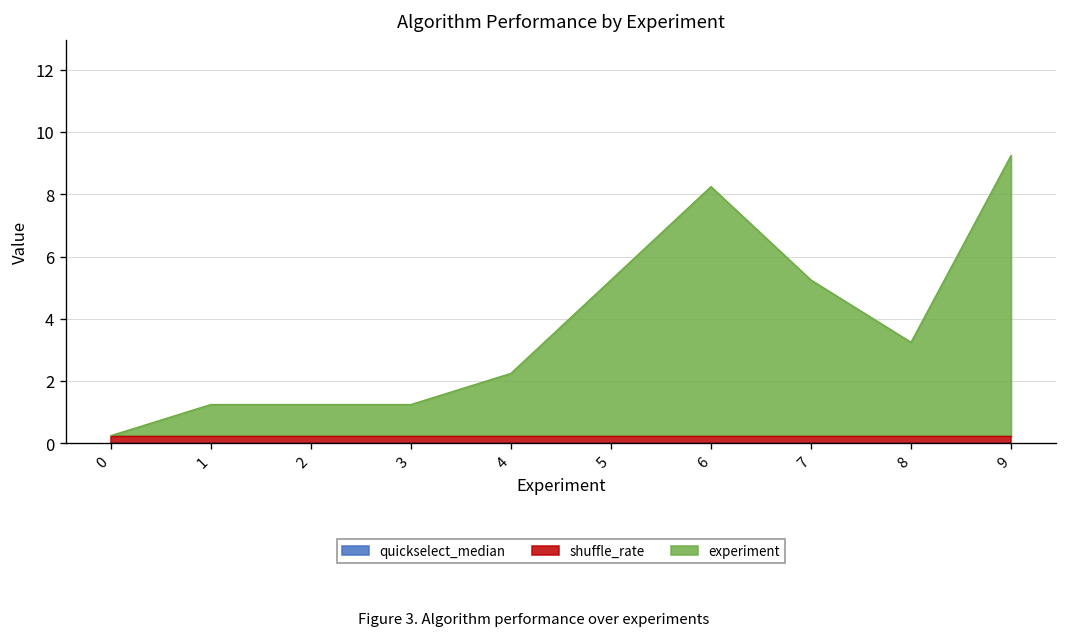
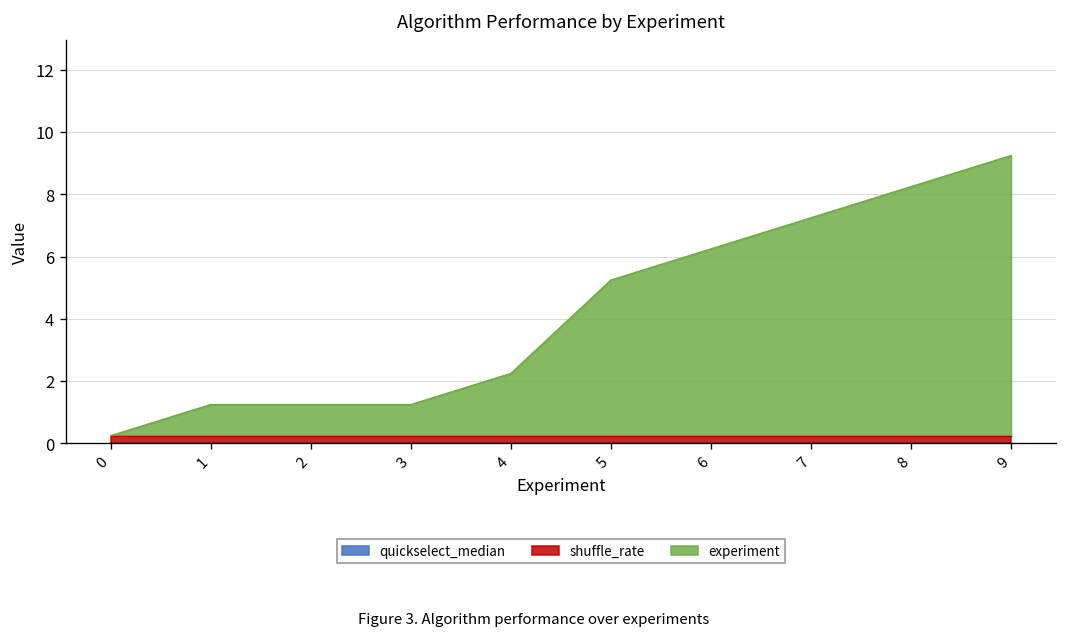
experiment, 6: 8.3 -> 6.3
experiment, 7: 5.3 -> 7.3
experiment, 8: 3.3 -> 8.3
